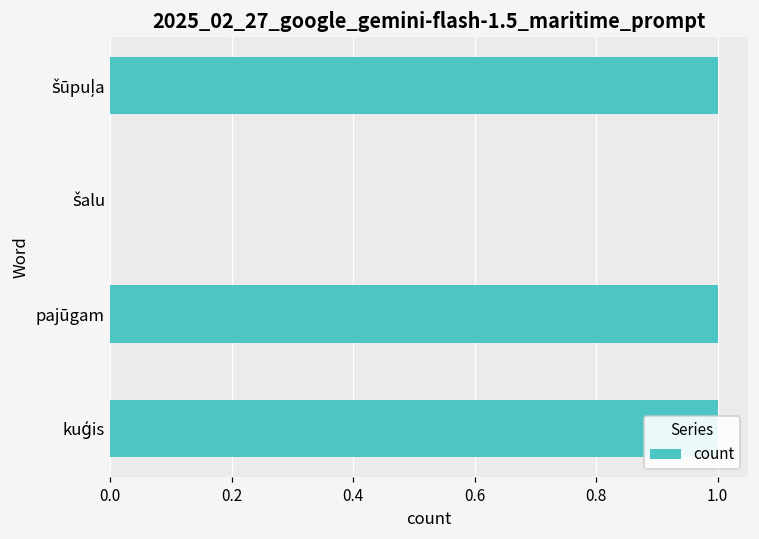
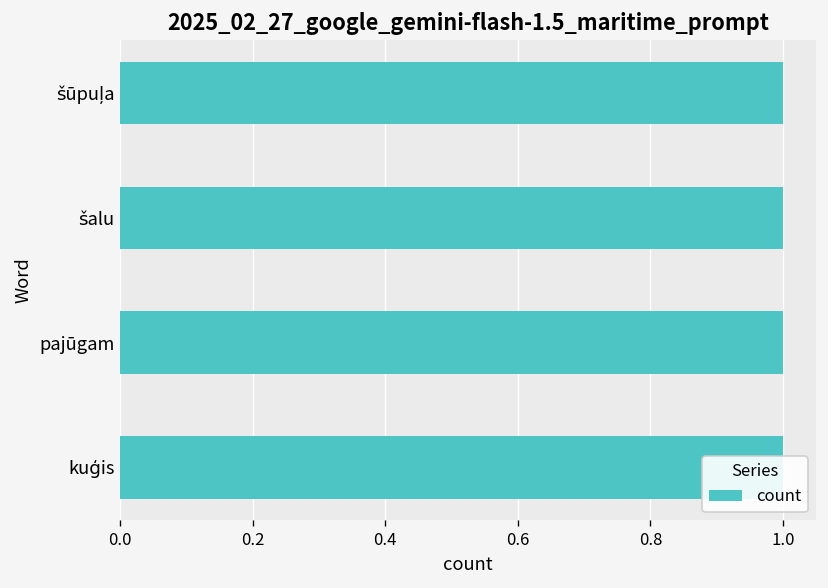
šalu: 0 -> 1
